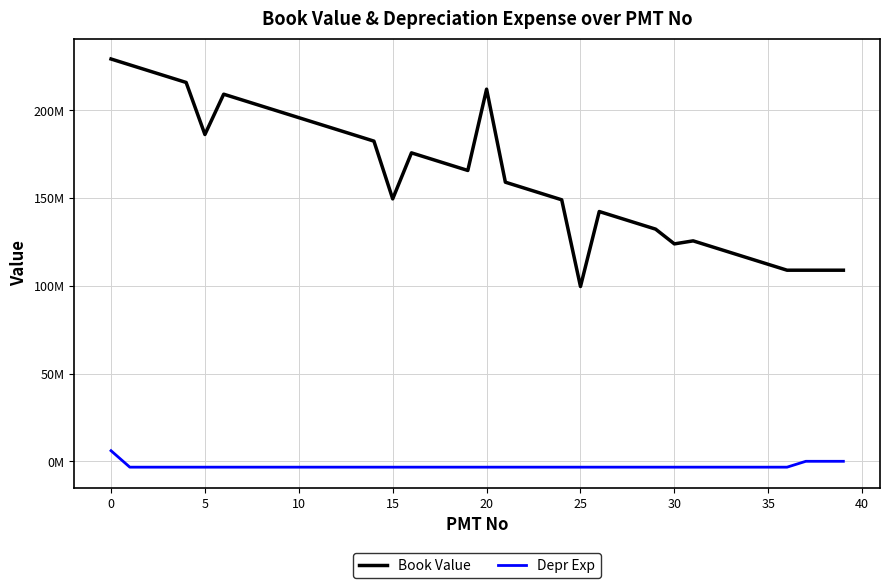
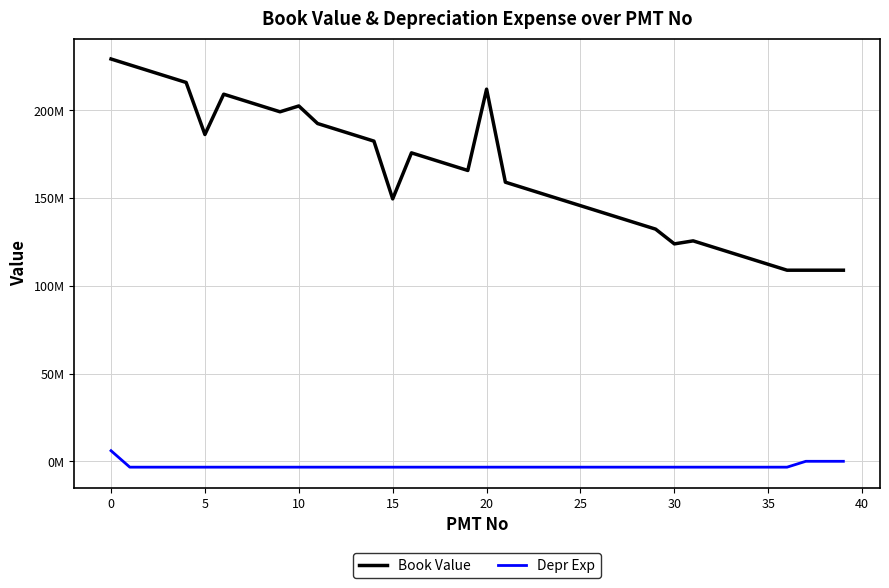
Book Value, 10: 196000000 -> 202000000
Book Value, 25: 100000000 -> 146000000
